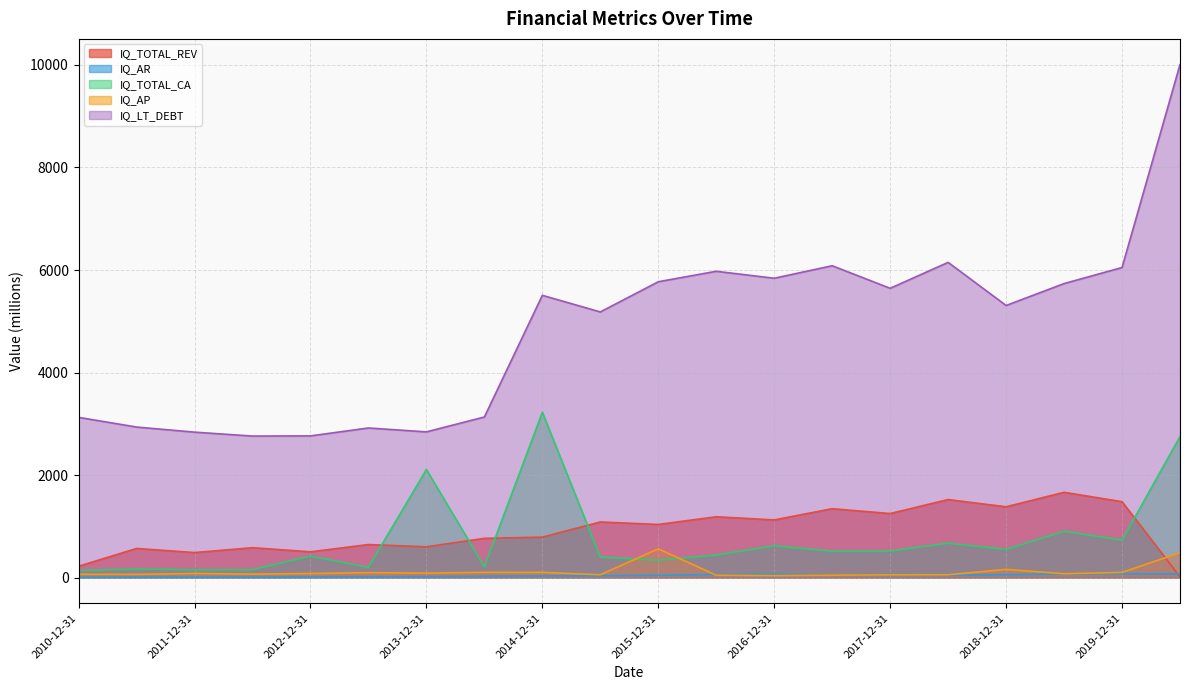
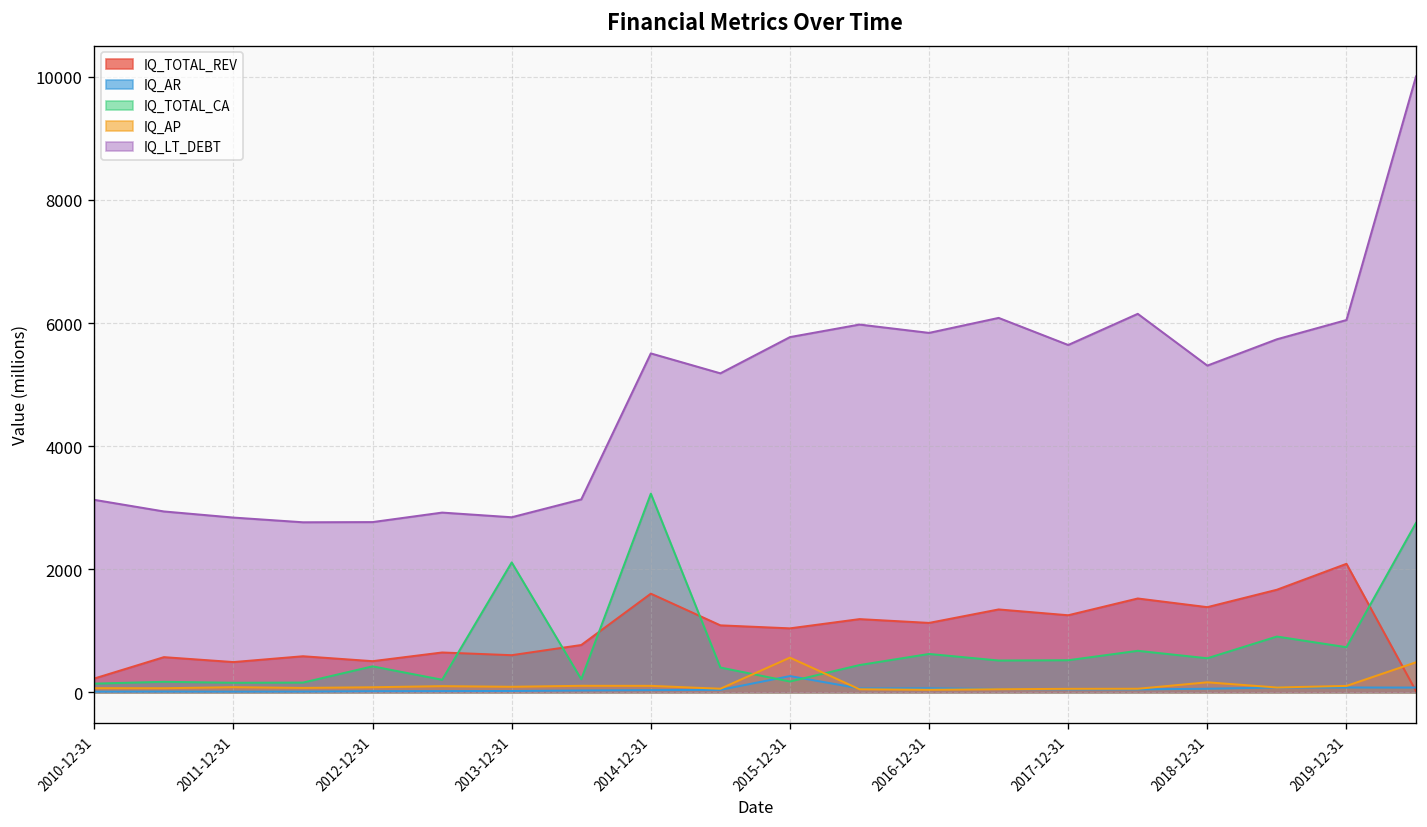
IQ_TOTAL_REV, 2014-12-31: 800 -> 1600
IQ_AR, 2015-12-31: 0 -> 300
IQ_TOTAL_CA, 2015-12-31: 300 -> 200
IQ_TOTAL_REV, 2019-12-31: 1500 -> 2100
